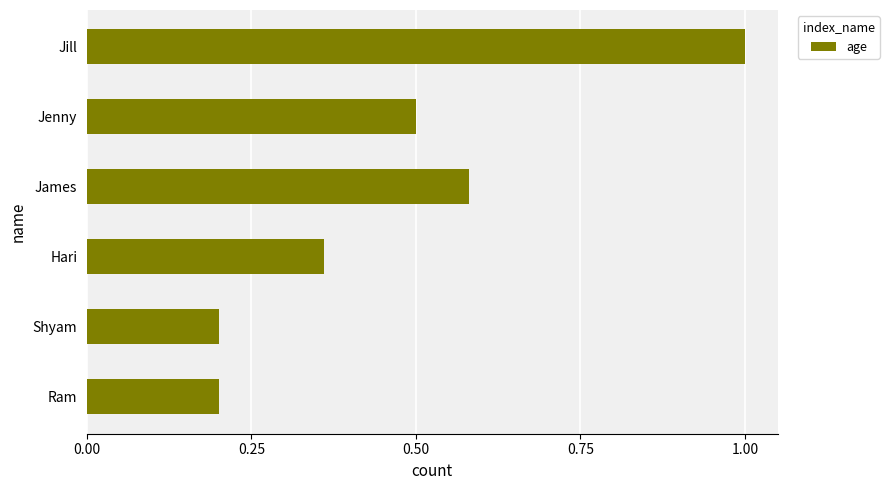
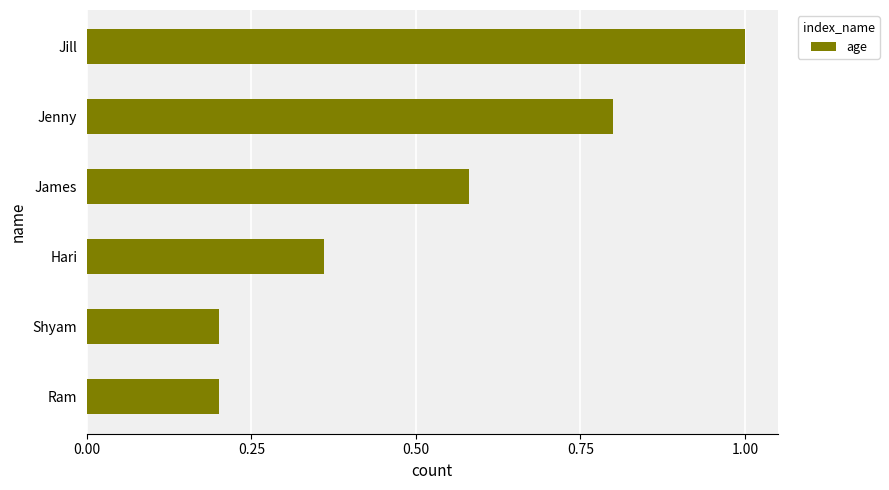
Jenny: 0.50 -> 0.80
